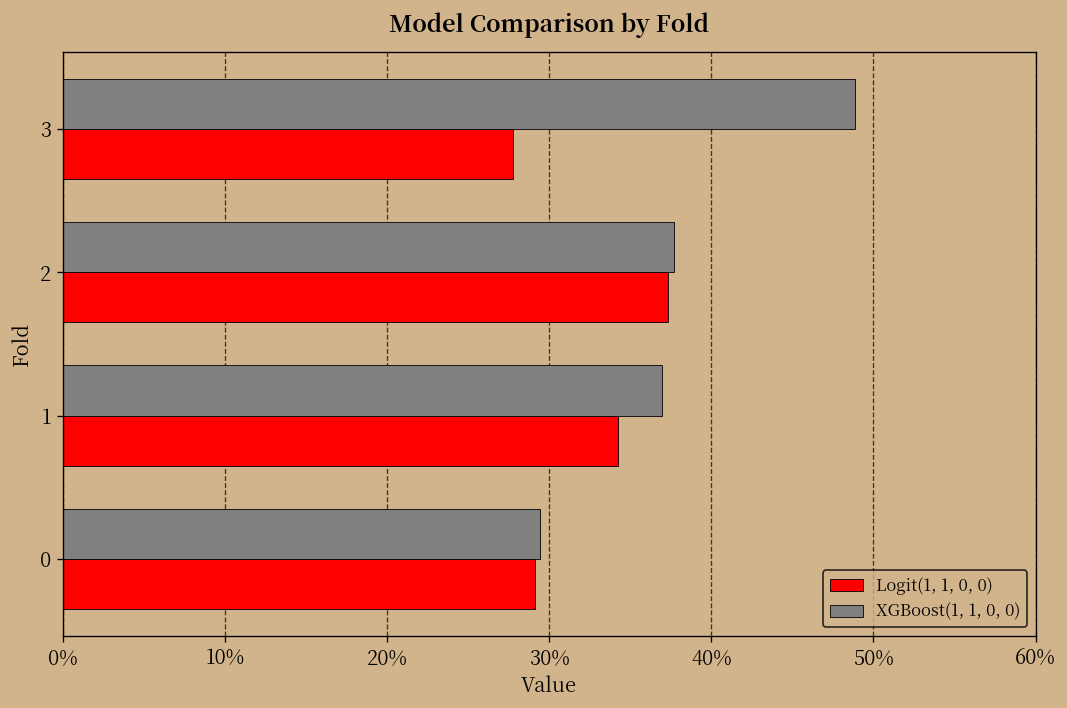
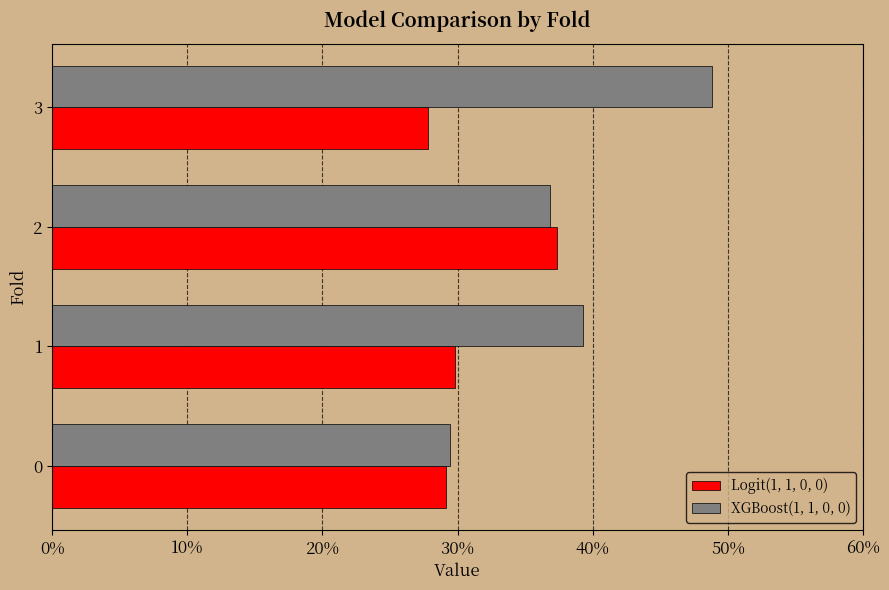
XGBoost(1, 1, 0, 0), 2: 37.7% -> 36.8%
XGBoost(1, 1, 0, 0), 1: 37.0% -> 39.3%
Logit(1, 1, 0, 0), 1: 34.3% -> 29.8%
